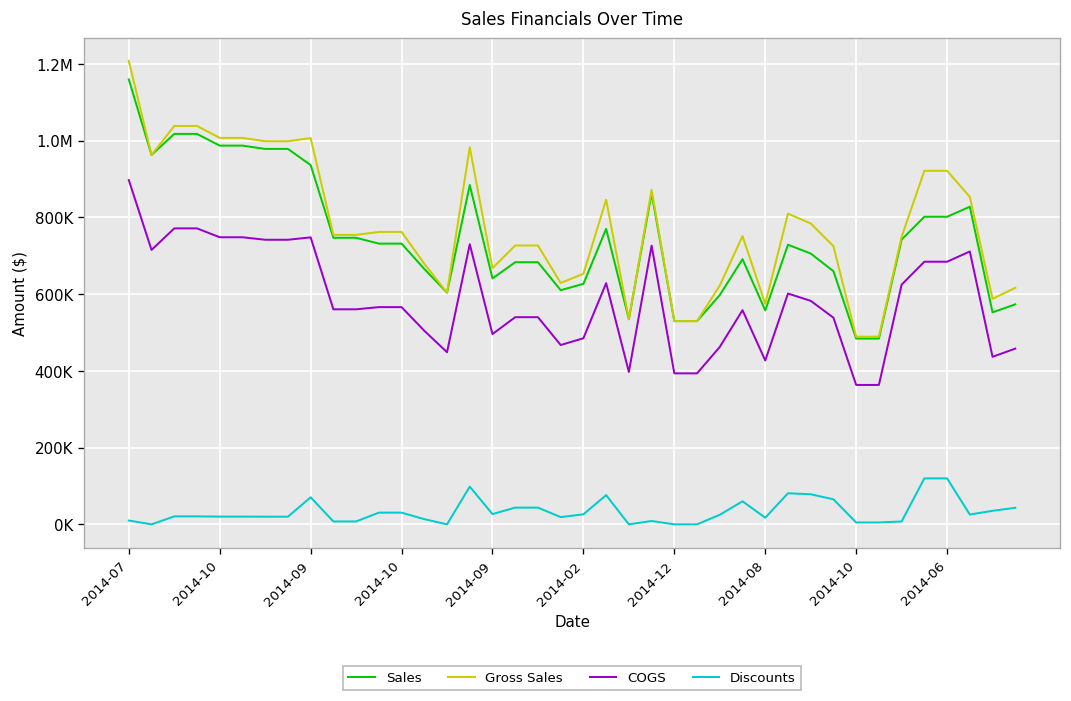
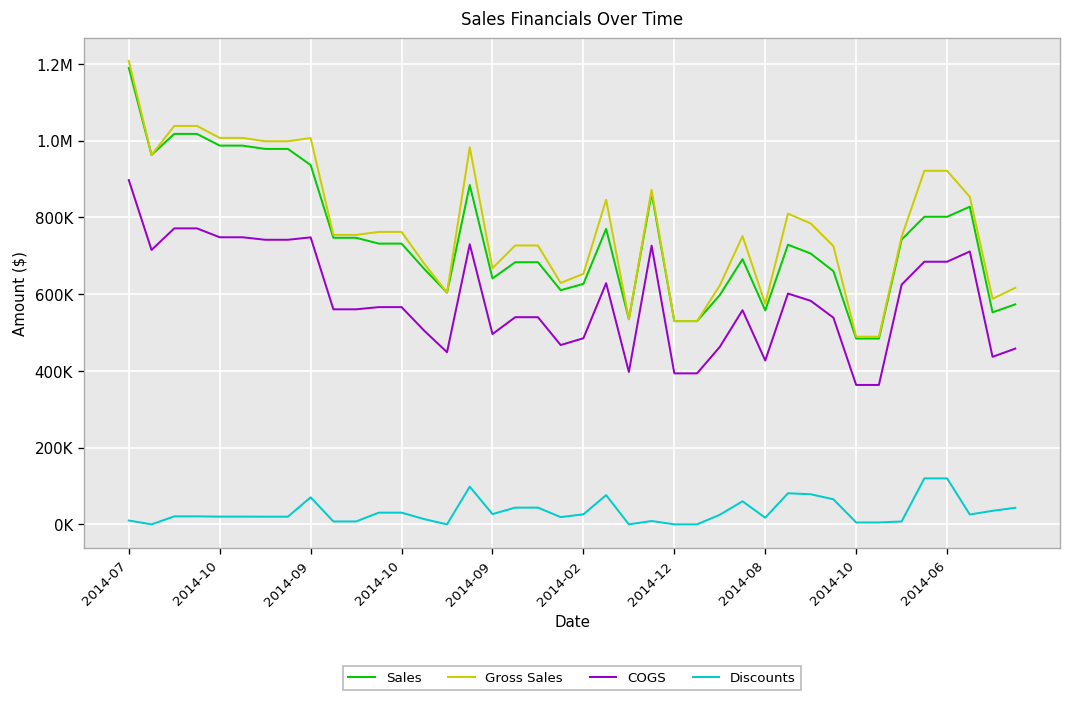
Sales, 2014-07: 1160000 -> 1190000
